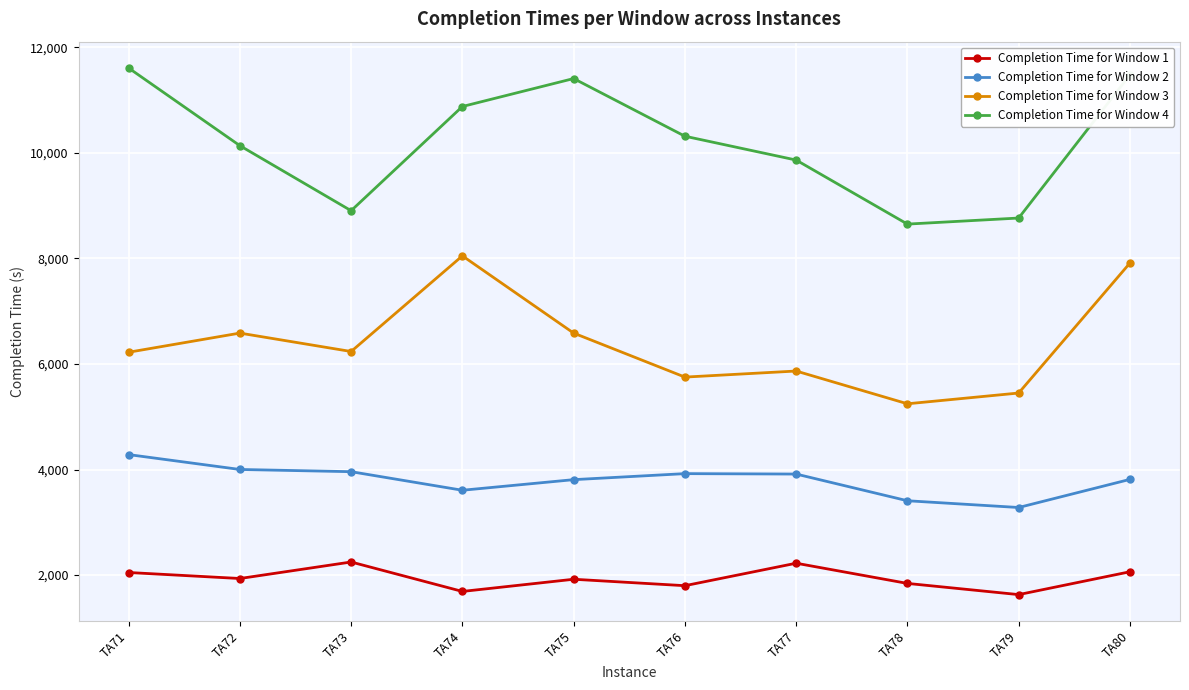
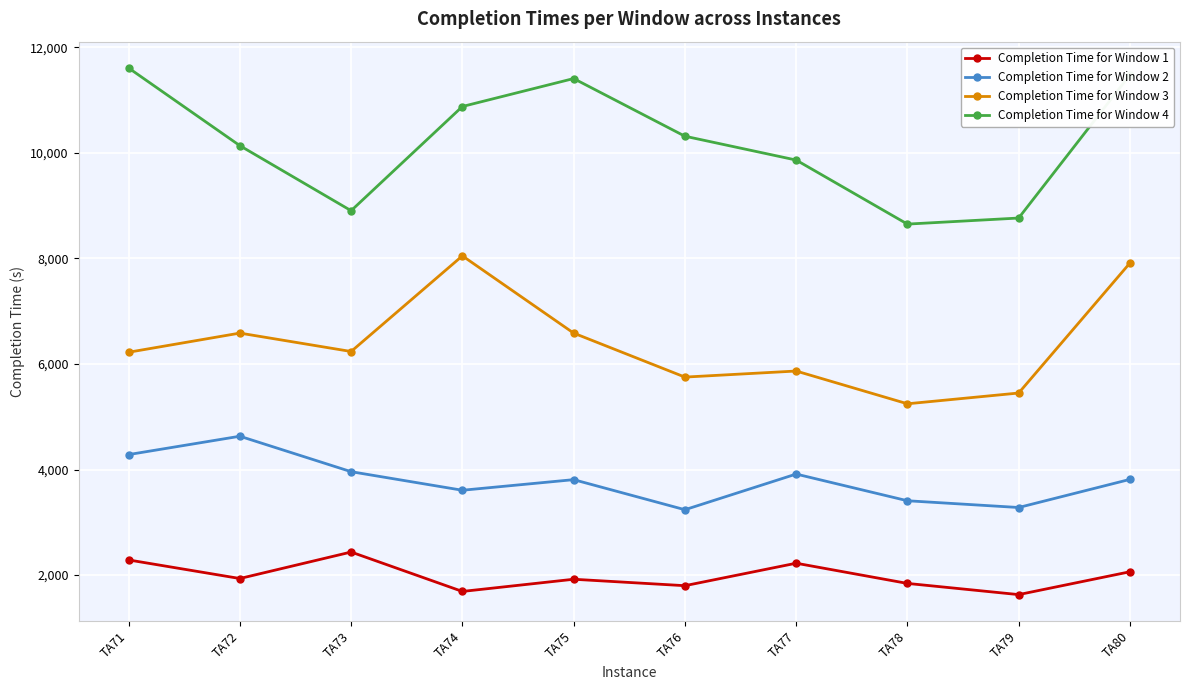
Completion Time for Window 1, TA71: 2,000 -> 2,300
Completion Time for Window 2, TA72: 4,000 -> 4,600
Completion Time for Window 1, TA73: 2,200 -> 2,400
Completion Time for Window 2, TA76: 3,900 -> 3,200
